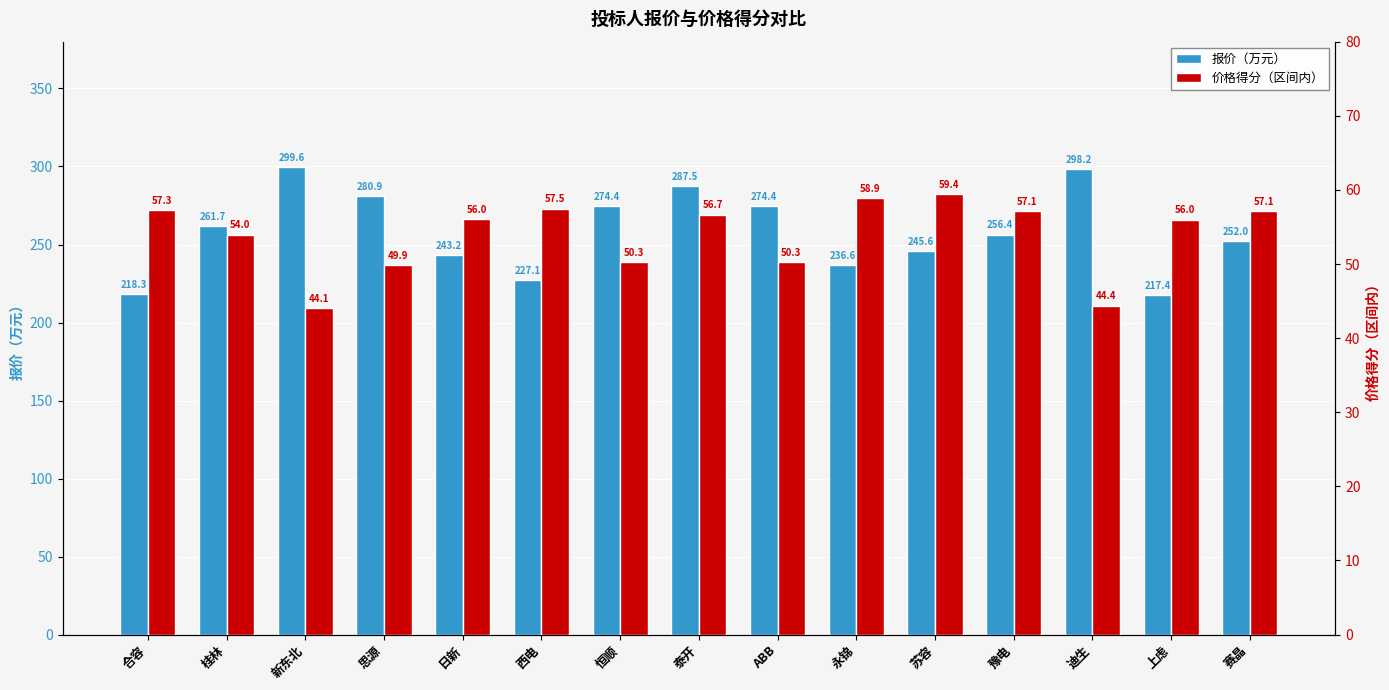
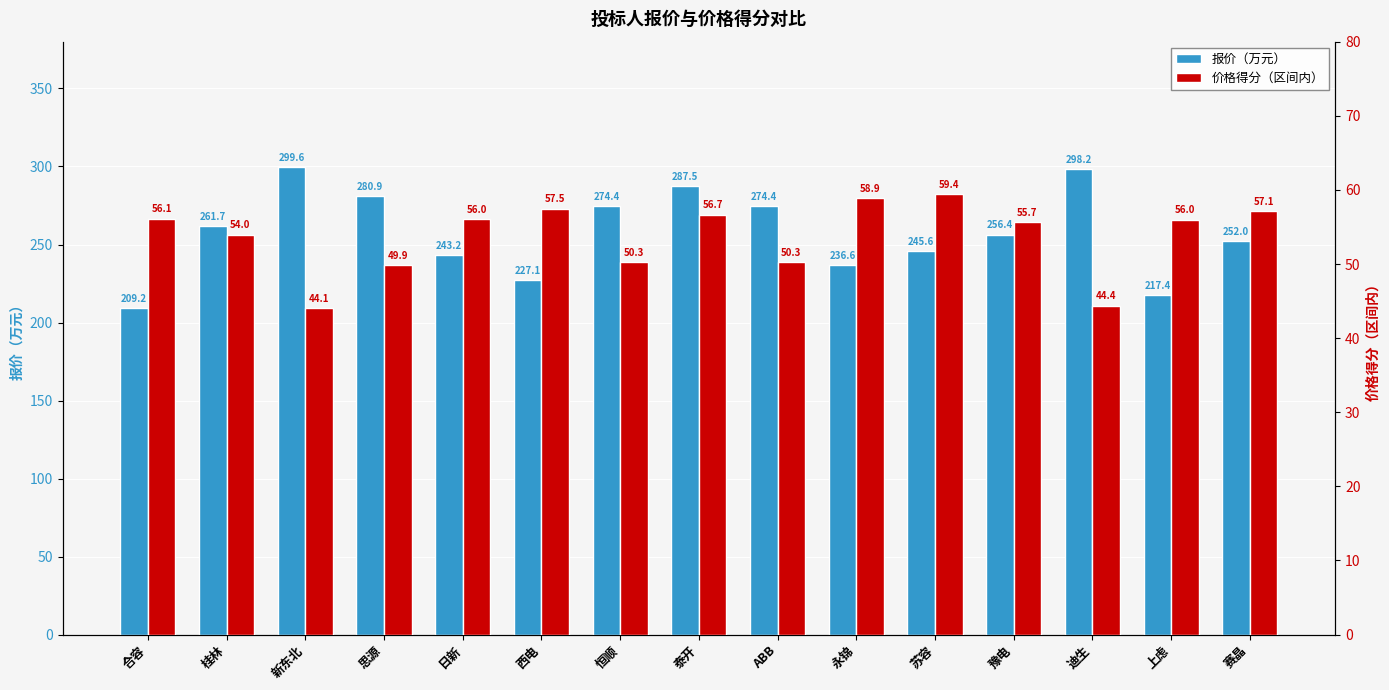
报价（万元）, 合容: 218.3 -> 209.2
价格得分（区间内）, 合容: 57.3 -> 56.1
价格得分（区间内）, 豫电: 57.1 -> 55.7
